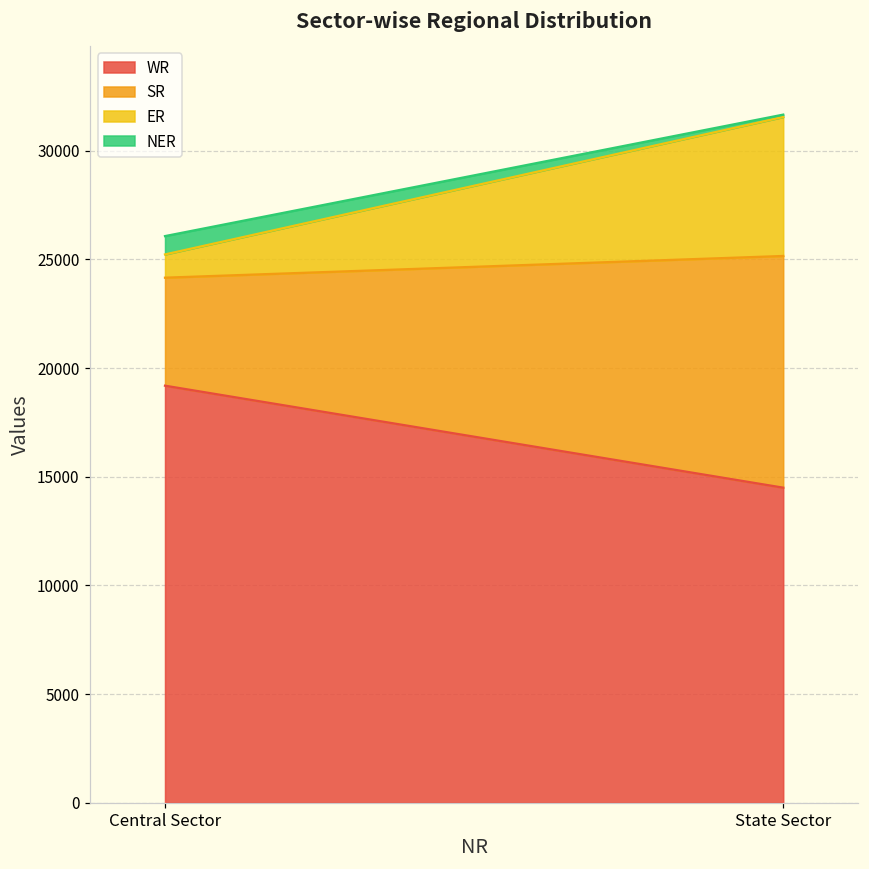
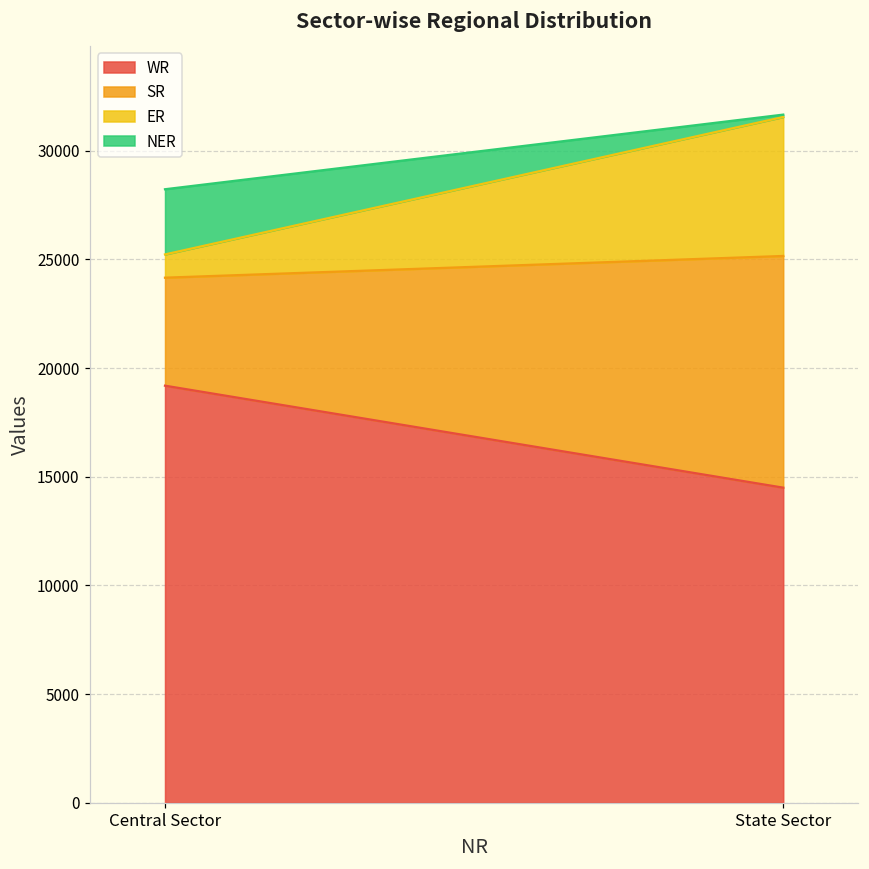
NER, Central Sector: 800 -> 3000
